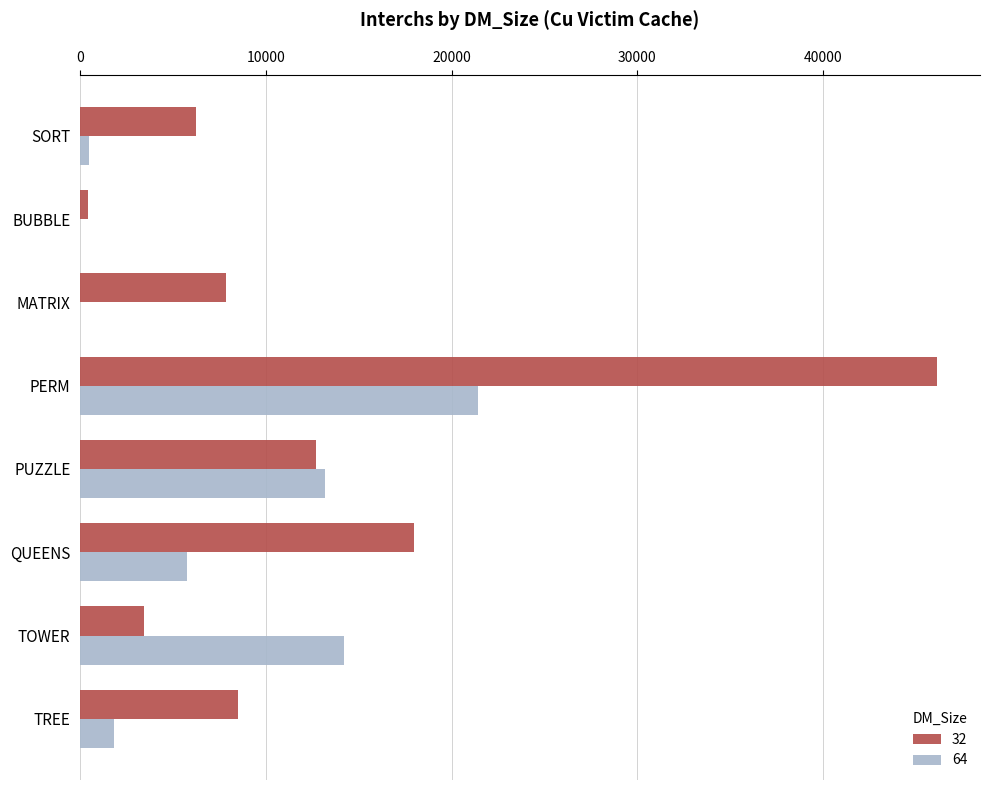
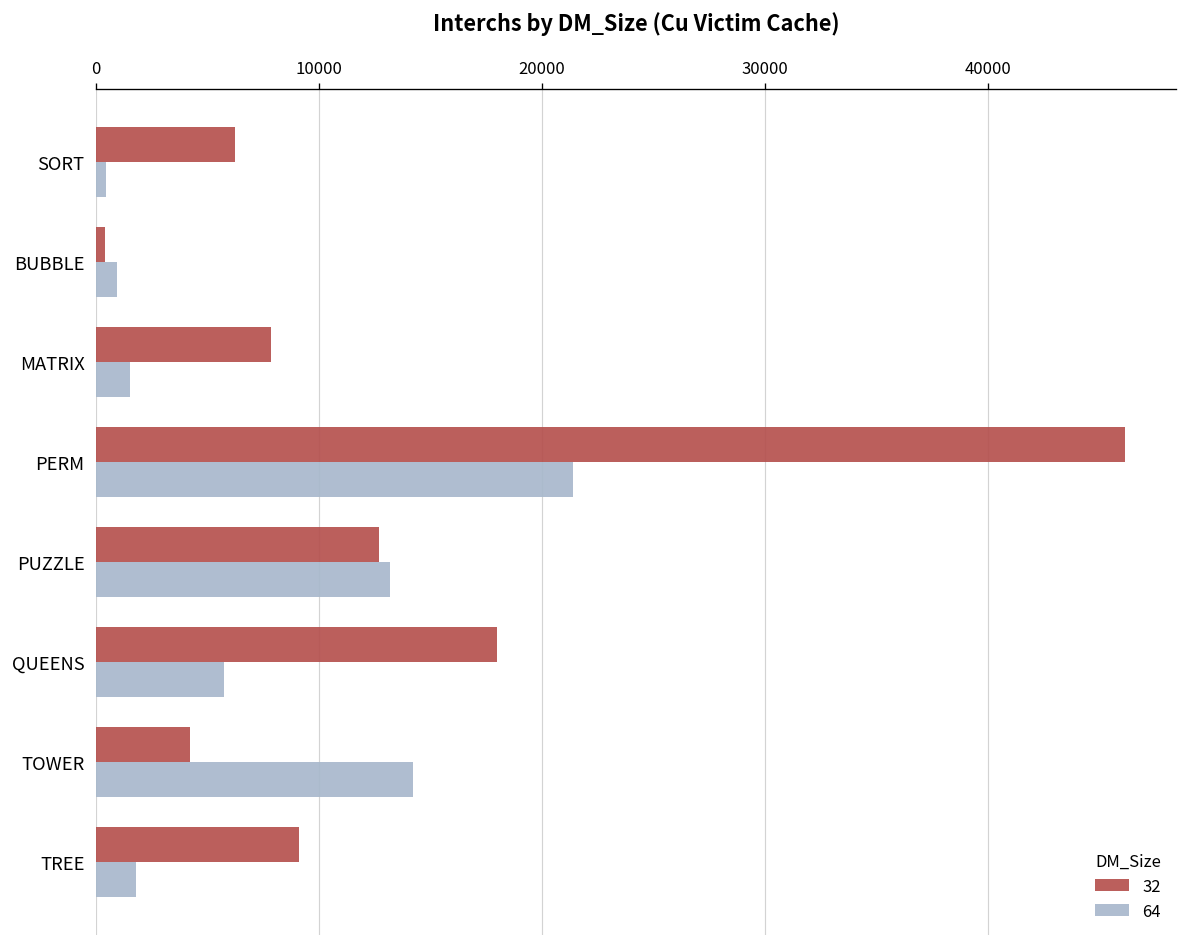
64, BUBBLE: 0 -> 900
64, MATRIX: 0 -> 1500
32, TOWER: 3400 -> 4200
32, TREE: 8500 -> 9100
